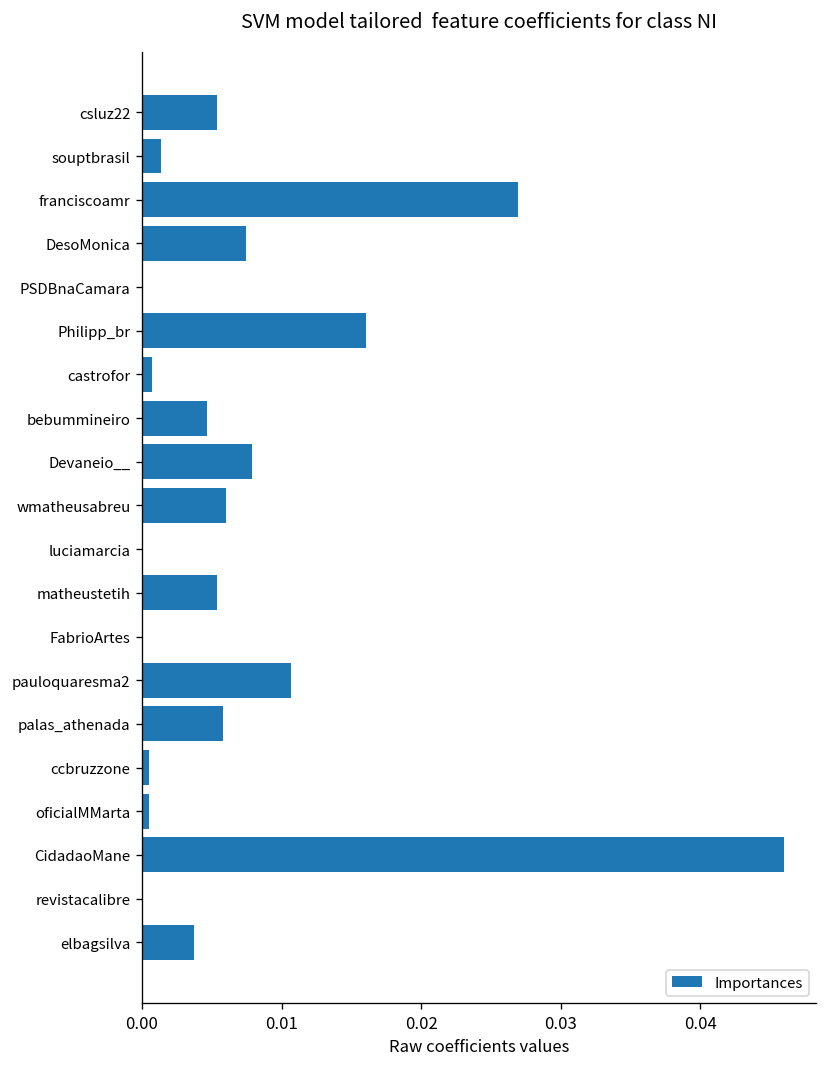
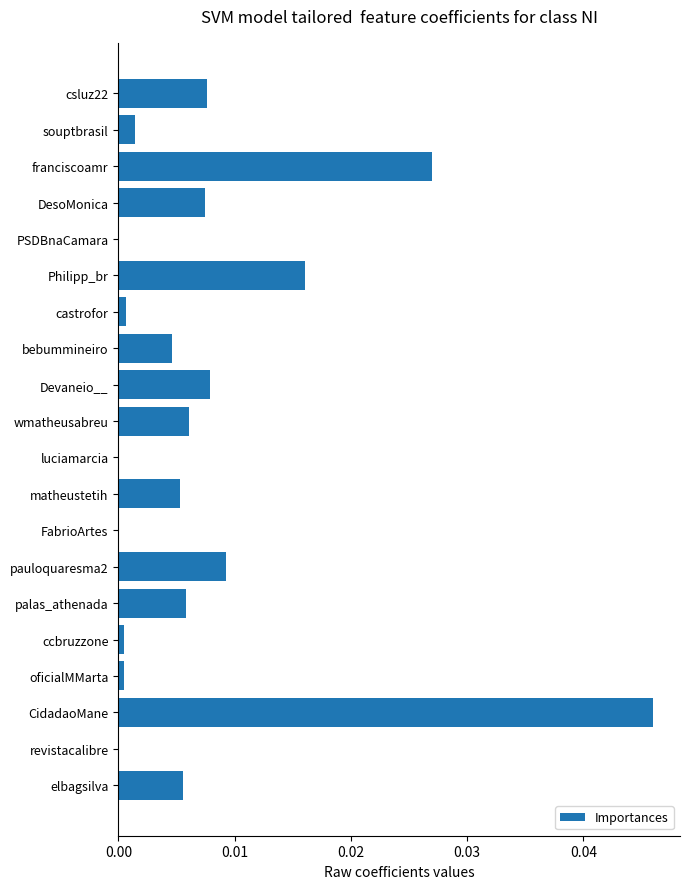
csluz22: 0.0053 -> 0.0077
pauloquaresma2: 0.0107 -> 0.0093
elbagsilva: 0.0037 -> 0.0056
